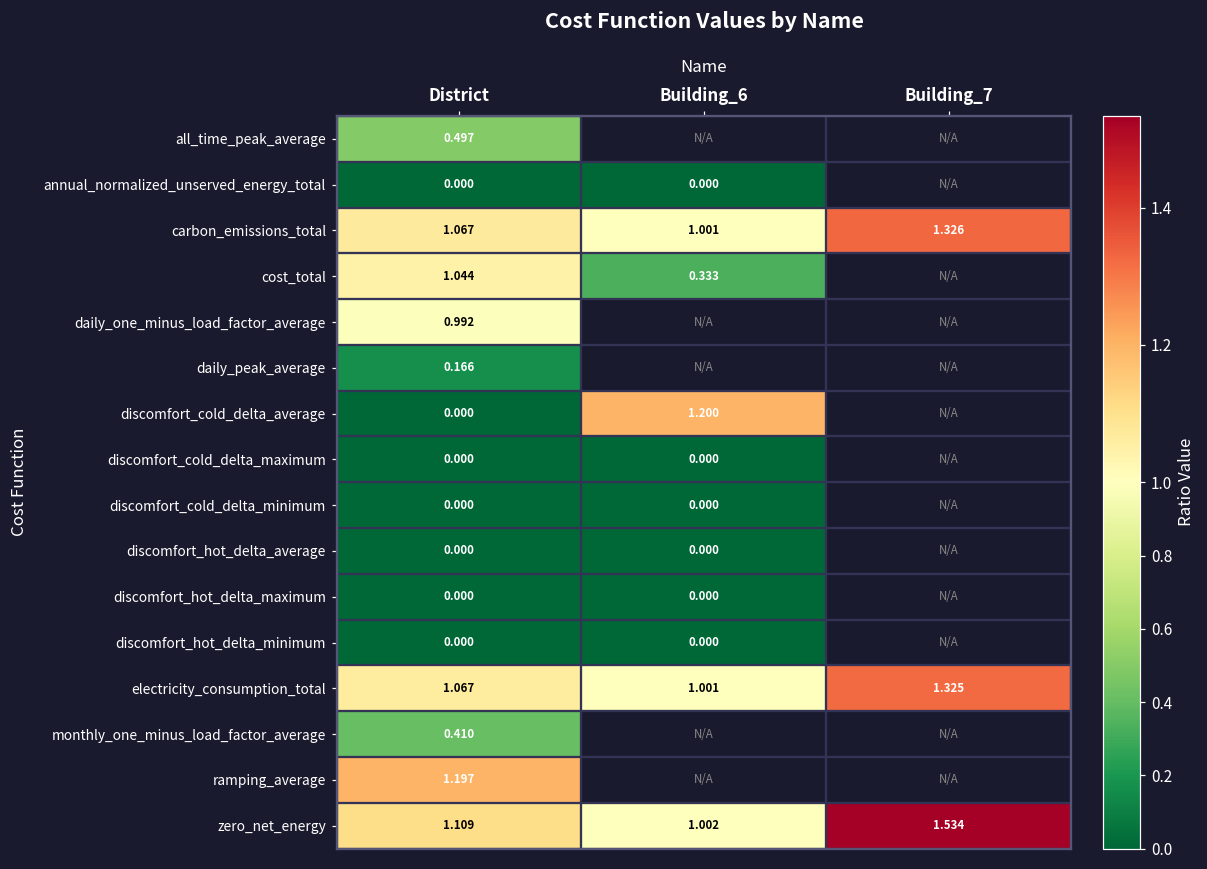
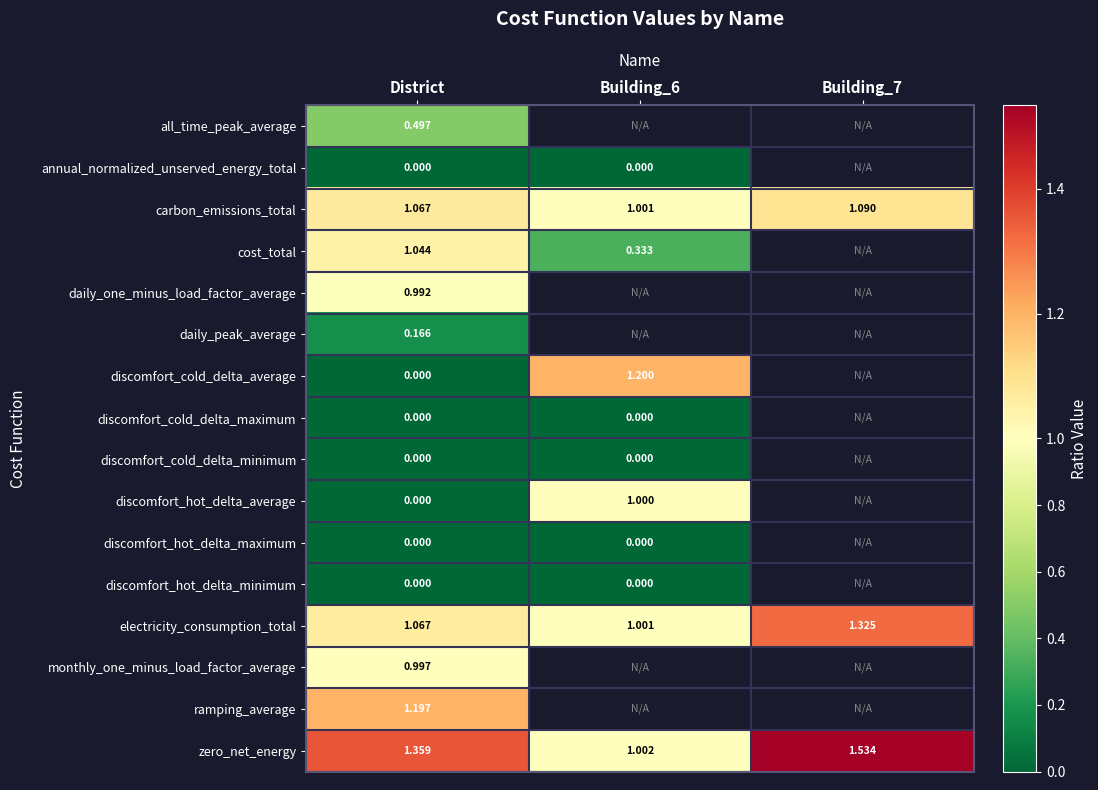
carbon_emissions_total, Building_7: 1.326 -> 1.090
discomfort_hot_delta_average, Building_6: 0.000 -> 1.000
monthly_one_minus_load_factor_average, District: 0.410 -> 0.997
zero_net_energy, District: 1.109 -> 1.359
